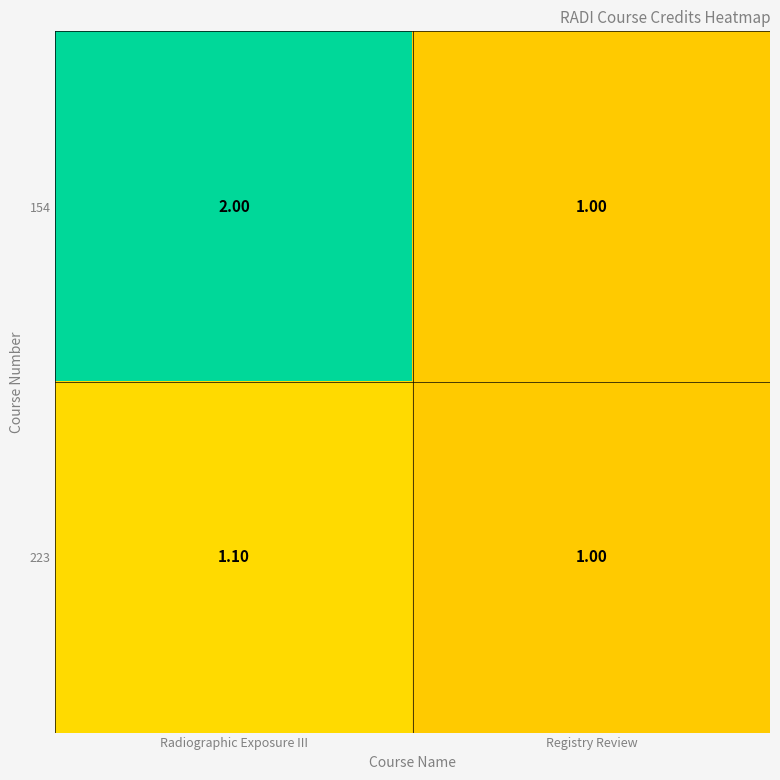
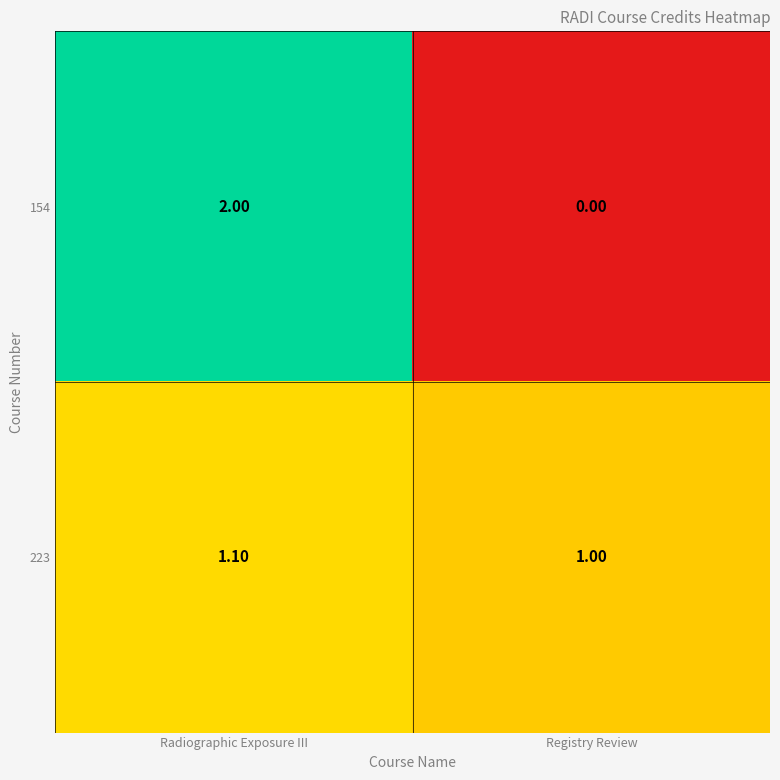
154, Registry Review: 1.00 -> 0.00
